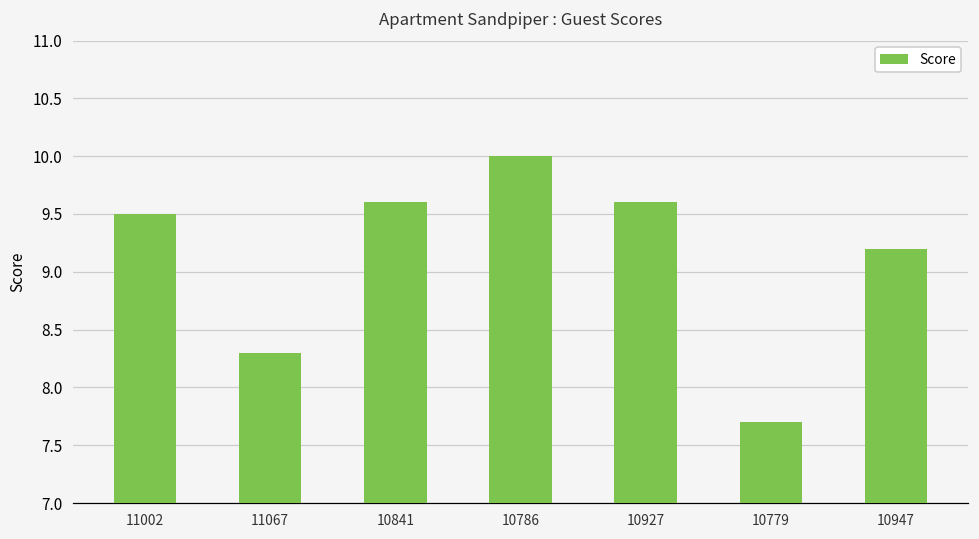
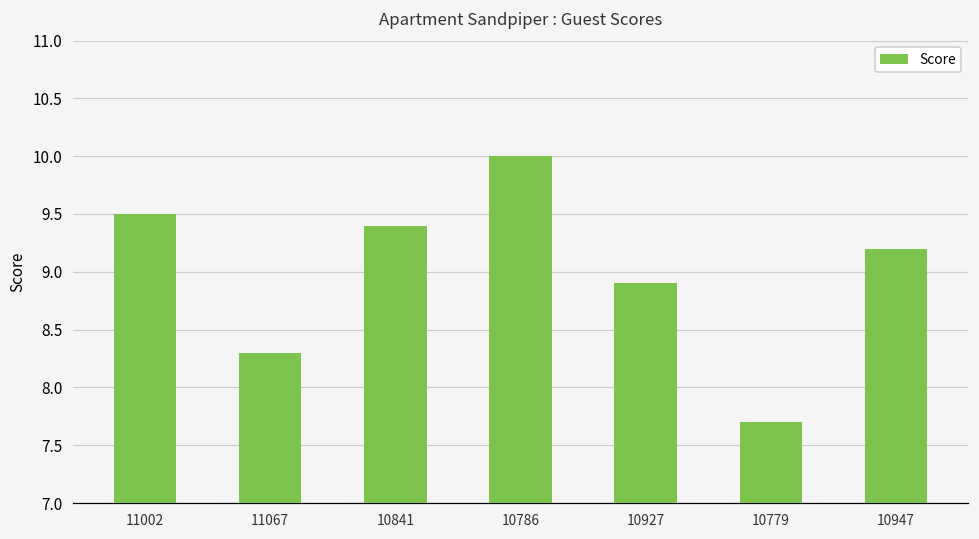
10841: 9.6 -> 9.4
10927: 9.6 -> 8.9
